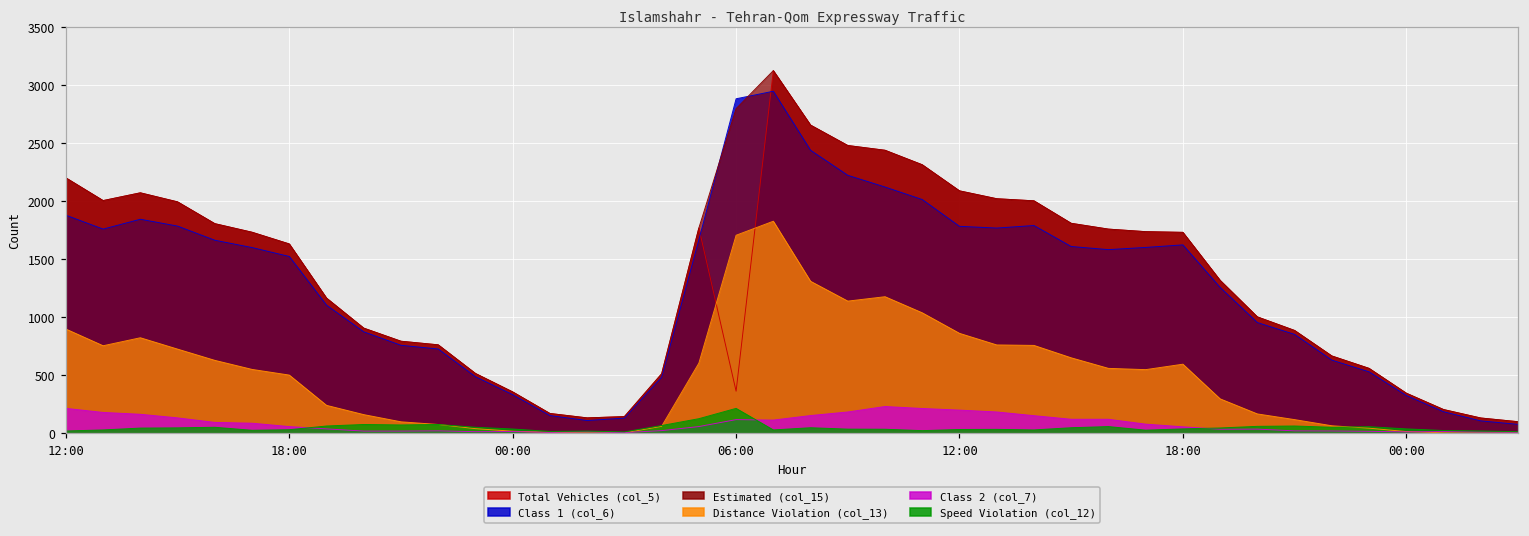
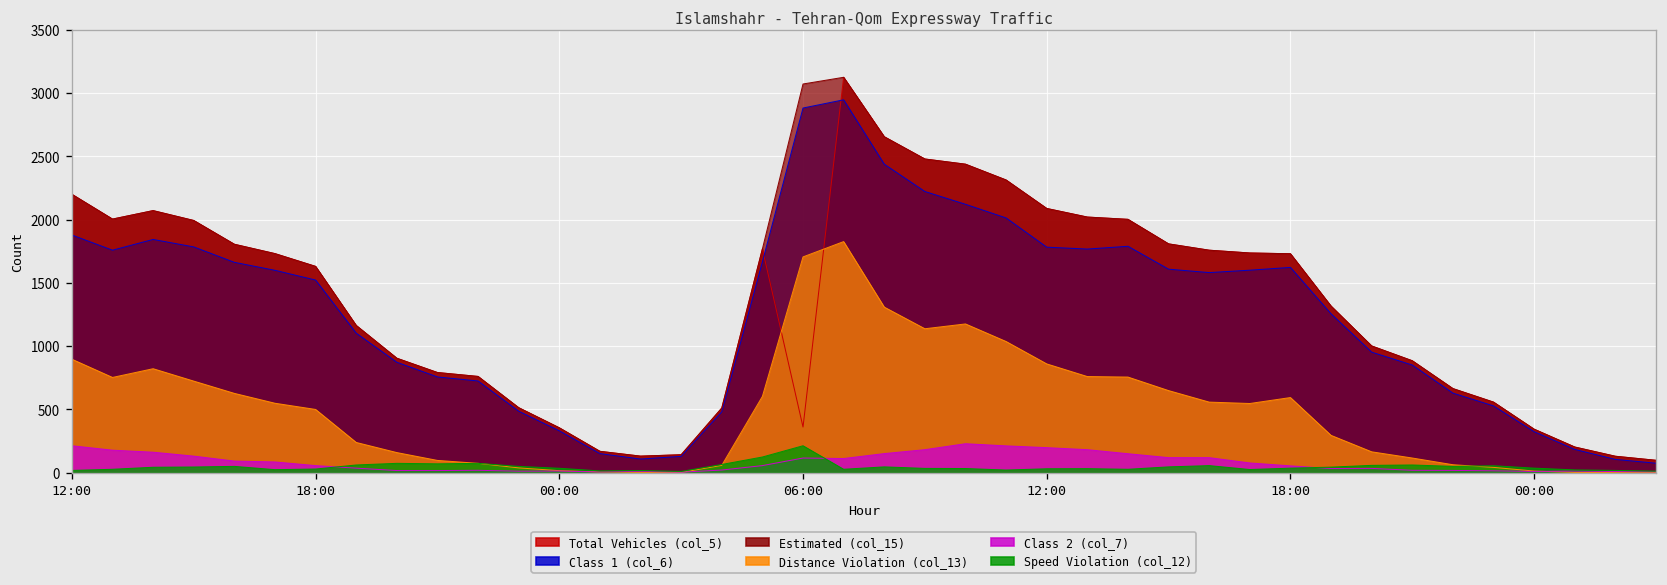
Estimated (col_15), 06:00: 2800 -> 3070
